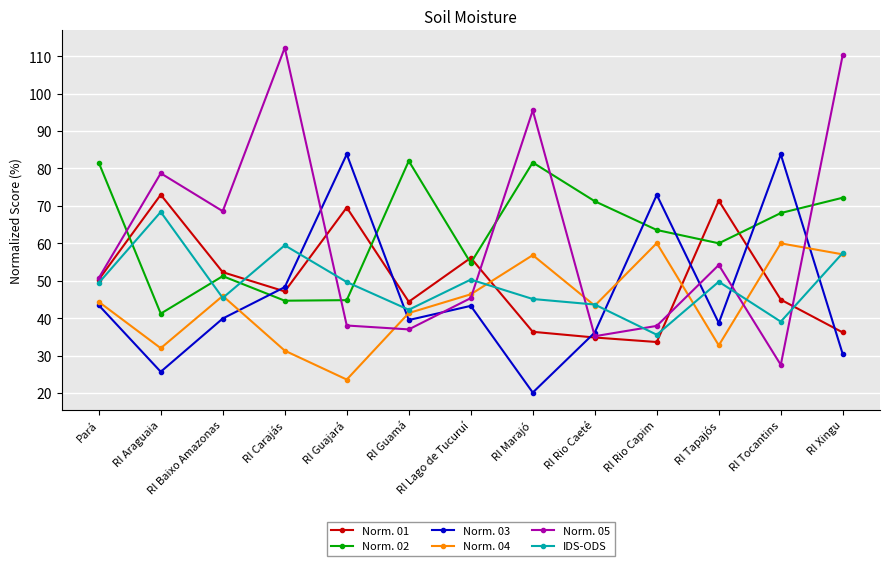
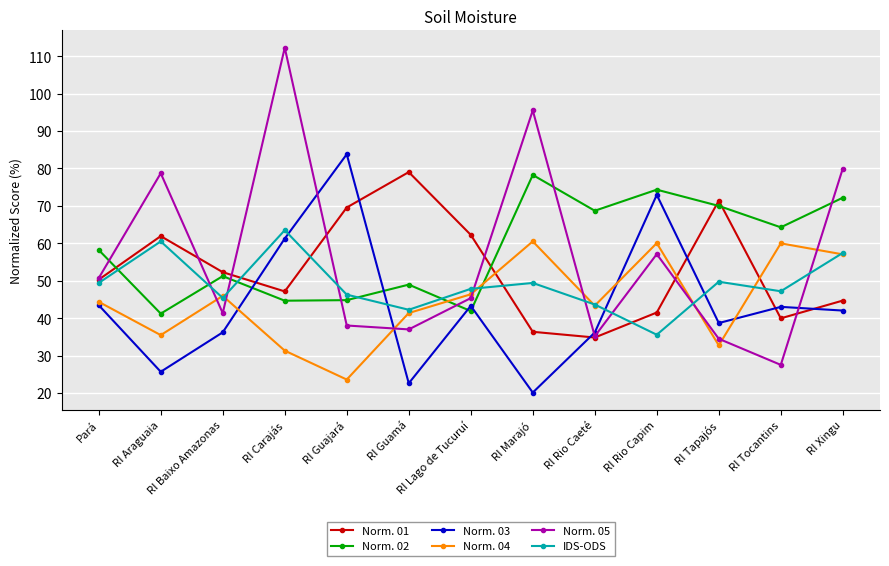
Norm. 02, Pará: 82 -> 58
Norm. 01, RI Araguaia: 73 -> 62
Norm. 04, RI Araguaia: 32 -> 35
IDS-ODS, RI Araguaia: 68 -> 61
Norm. 03, RI Baixo Amazonas: 40 -> 36
Norm. 05, RI Baixo Amazonas: 69 -> 41
Norm. 03, RI Carajás: 48 -> 61
IDS-ODS, RI Carajás: 59 -> 64
IDS-ODS, RI Guajará: 50 -> 46
Norm. 01, RI Guamá: 44 -> 79
Norm. 02, RI Guamá: 82 -> 49
Norm. 03, RI Guamá: 40 -> 23
Norm. 01, RI Lago de Tucuruí: 56 -> 62
Norm. 02, RI Lago de Tucuruí: 55 -> 42
IDS-ODS, RI Lago de Tucuruí: 50 -> 48
Norm. 02, RI Marajó: 82 -> 78
Norm. 04, RI Marajó: 57 -> 61
IDS-ODS, RI Marajó: 45 -> 49
Norm. 02, RI Rio Caeté: 71 -> 69
Norm. 01, RI Rio Capim: 34 -> 42
Norm. 02, RI Rio Capim: 64 -> 74
Norm. 05, RI Rio Capim: 38 -> 57
Norm. 02, RI Tapajós: 60 -> 70
Norm. 05, RI Tapajós: 54 -> 34
Norm. 01, RI Tocantins: 45 -> 40
Norm. 02, RI Tocantins: 68 -> 64
Norm. 03, RI Tocantins: 84 -> 43
IDS-ODS, RI Tocantins: 39 -> 47
Norm. 01, RI Xingu: 36 -> 45
Norm. 03, RI Xingu: 30 -> 42
Norm. 05, RI Xingu: 110 -> 80
